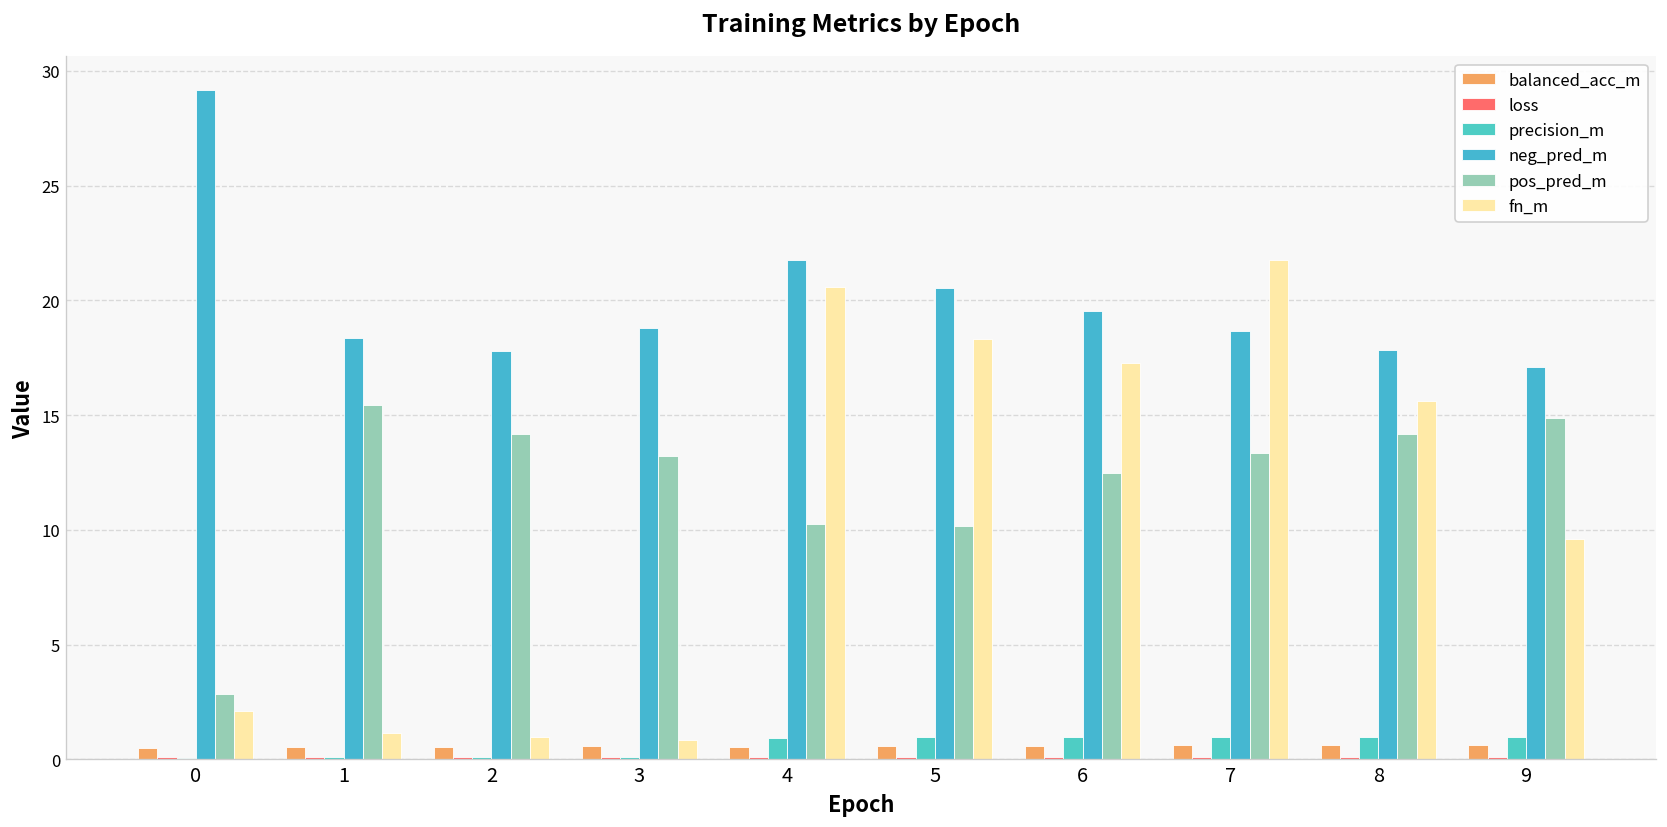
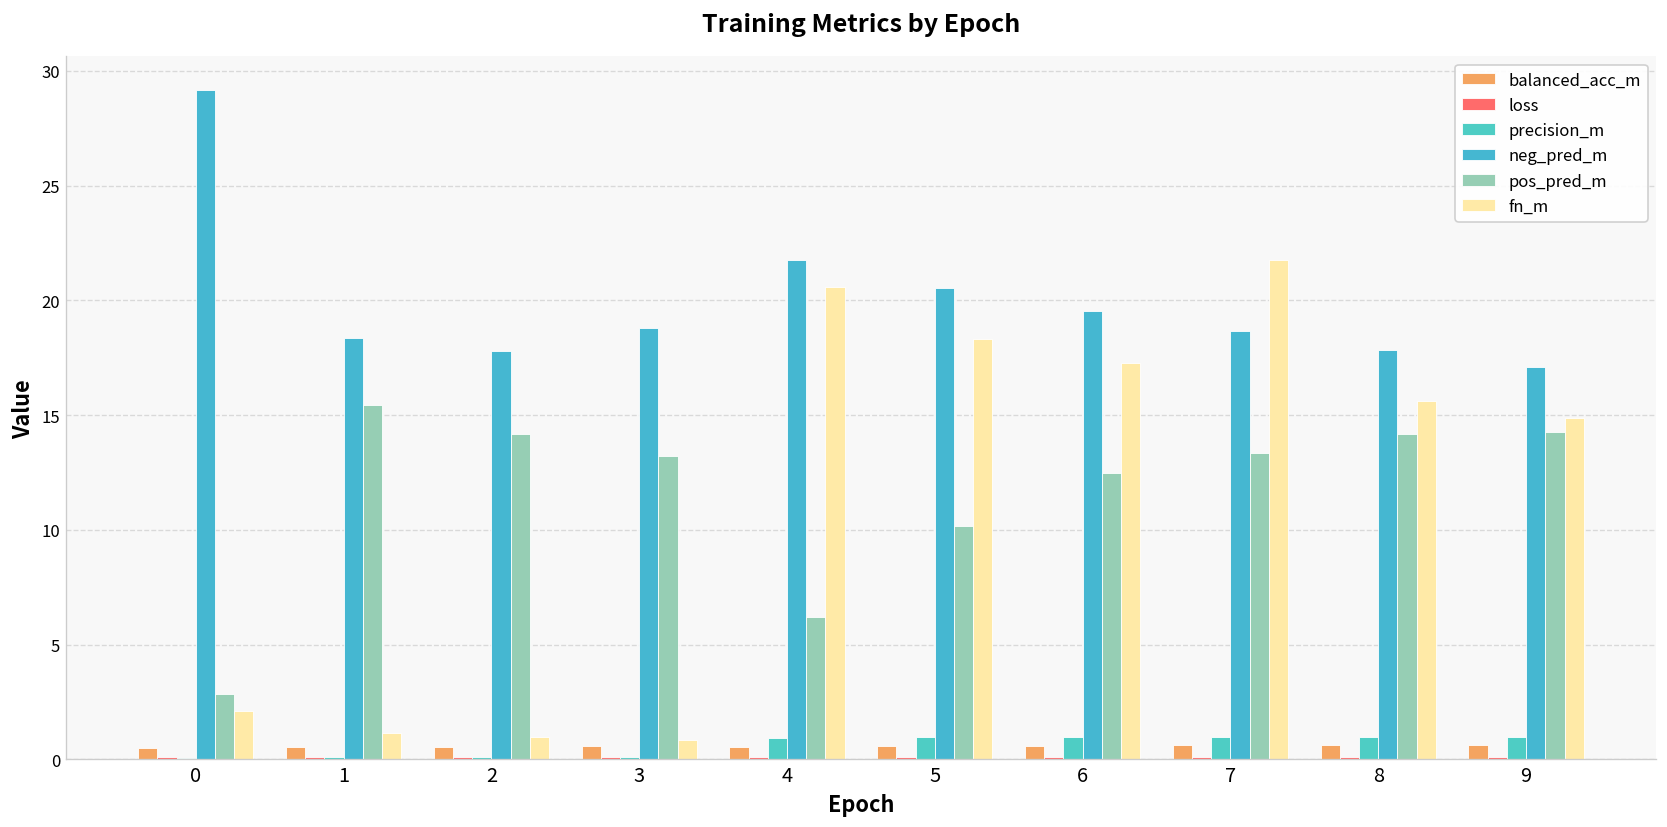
pos_pred_m, 4: 10.2 -> 6.2
pos_pred_m, 9: 14.9 -> 14.3
fn_m, 9: 9.6 -> 14.9
